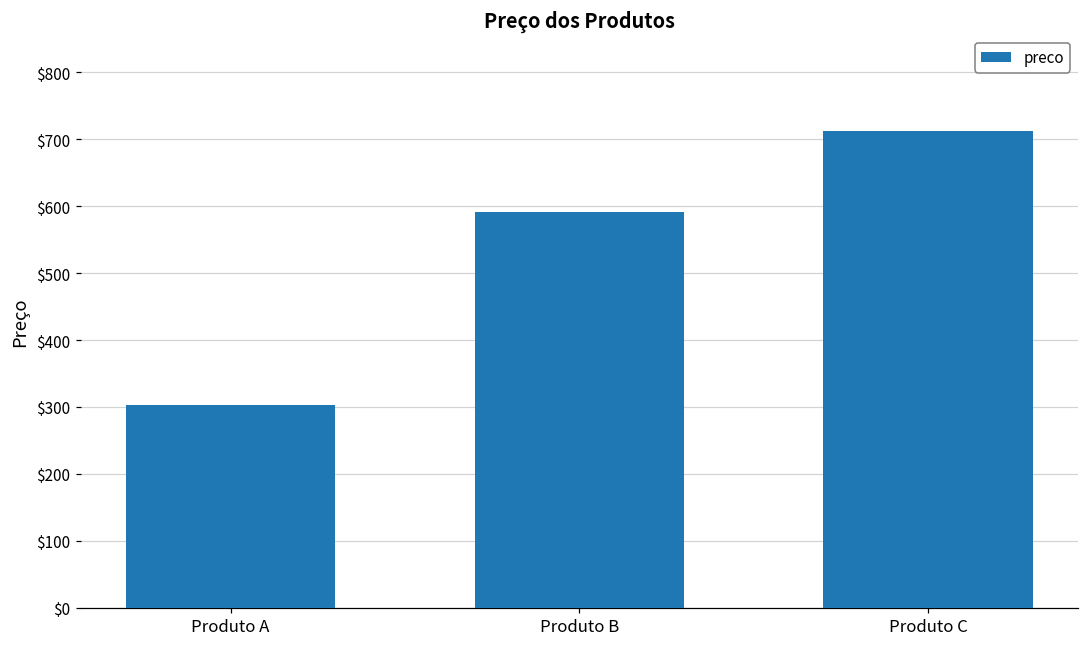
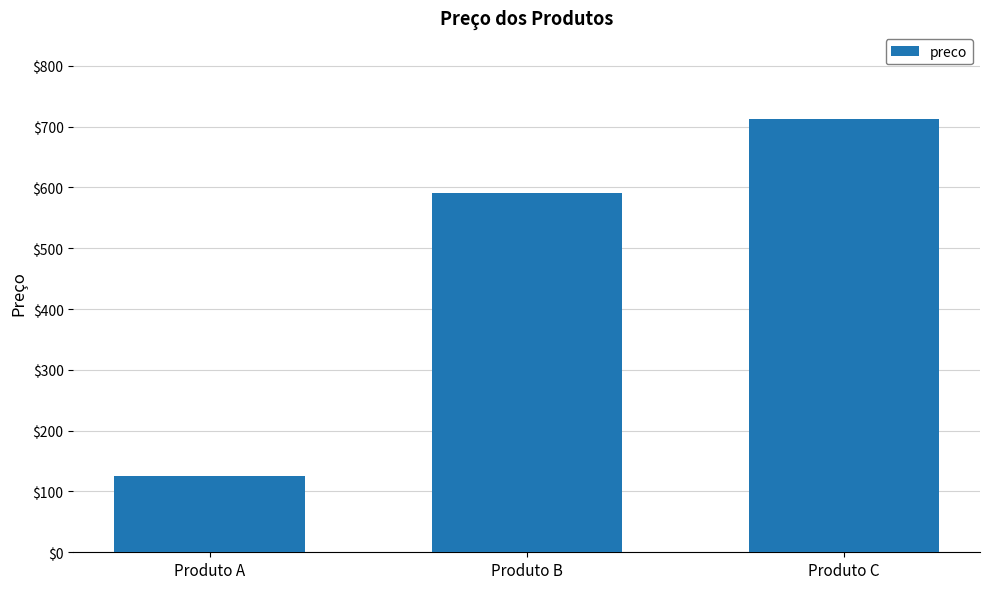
Produto A: $300 -> $130
